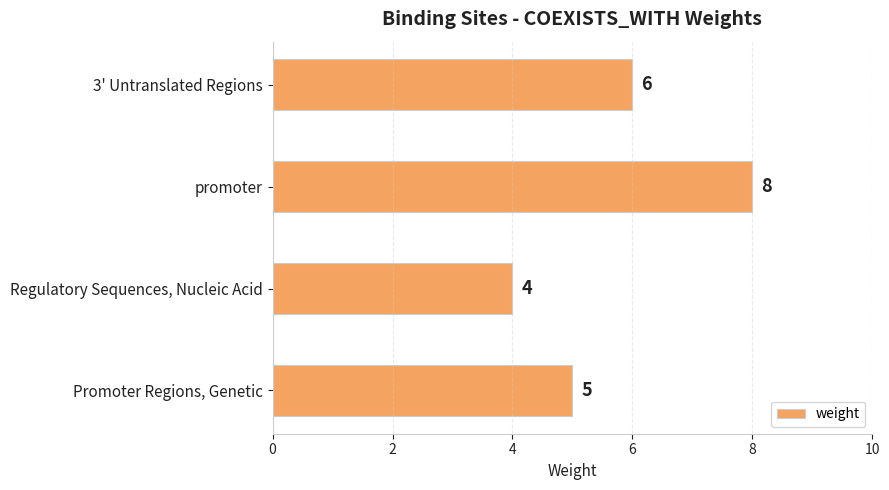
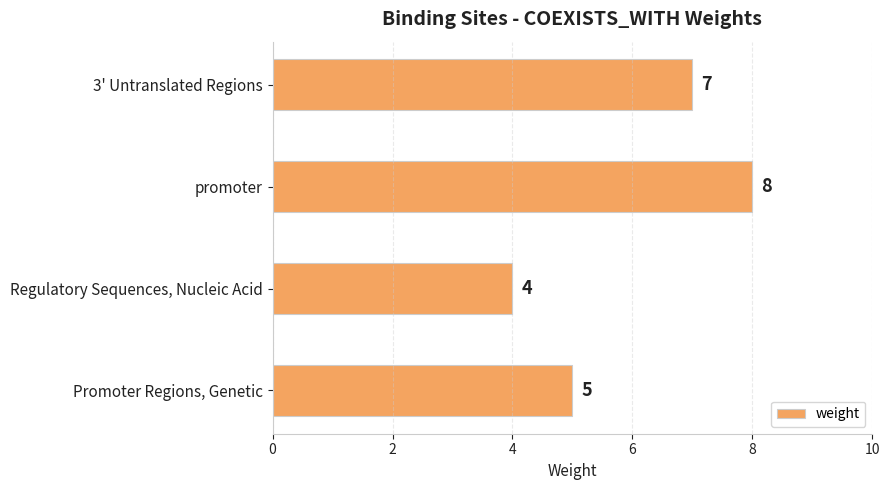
3' Untranslated Regions: 6 -> 7
